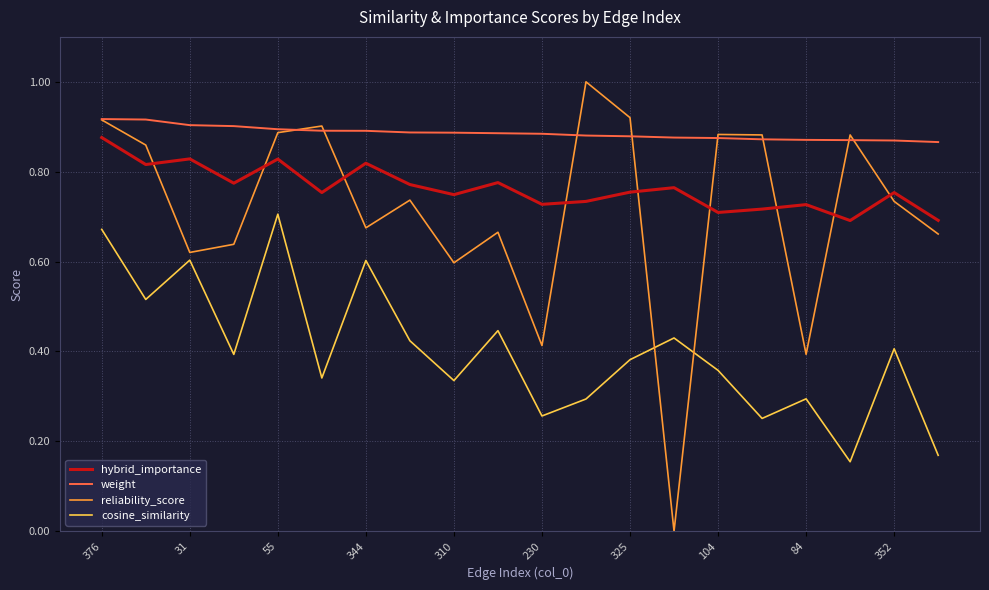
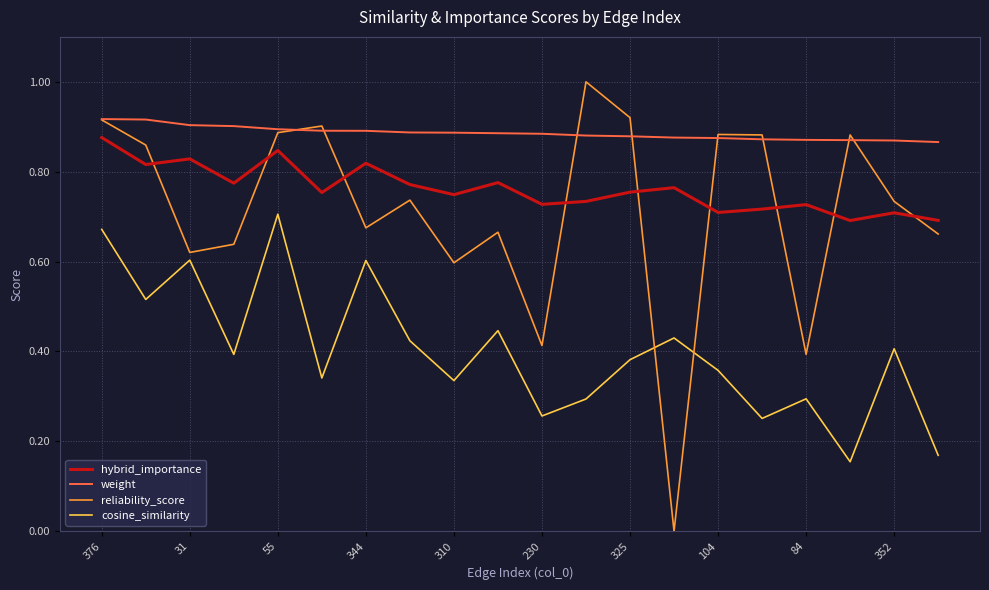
hybrid_importance, 55: 0.83 -> 0.85
hybrid_importance, 352: 0.75 -> 0.71
